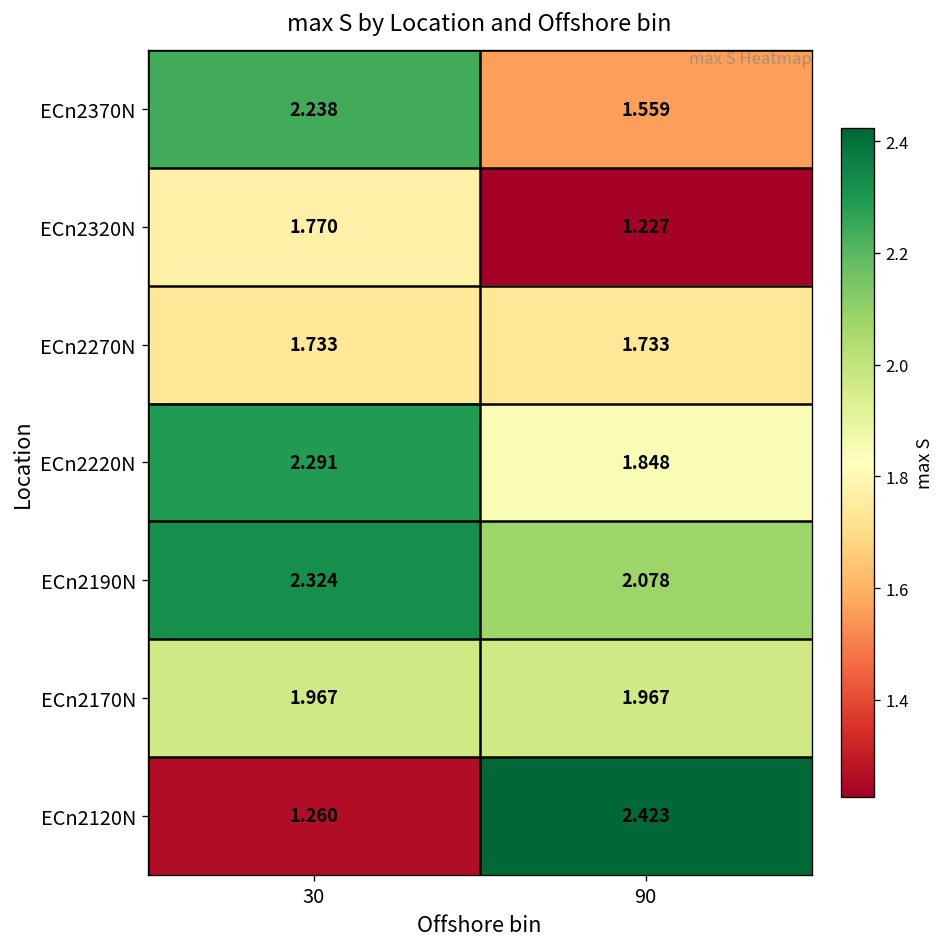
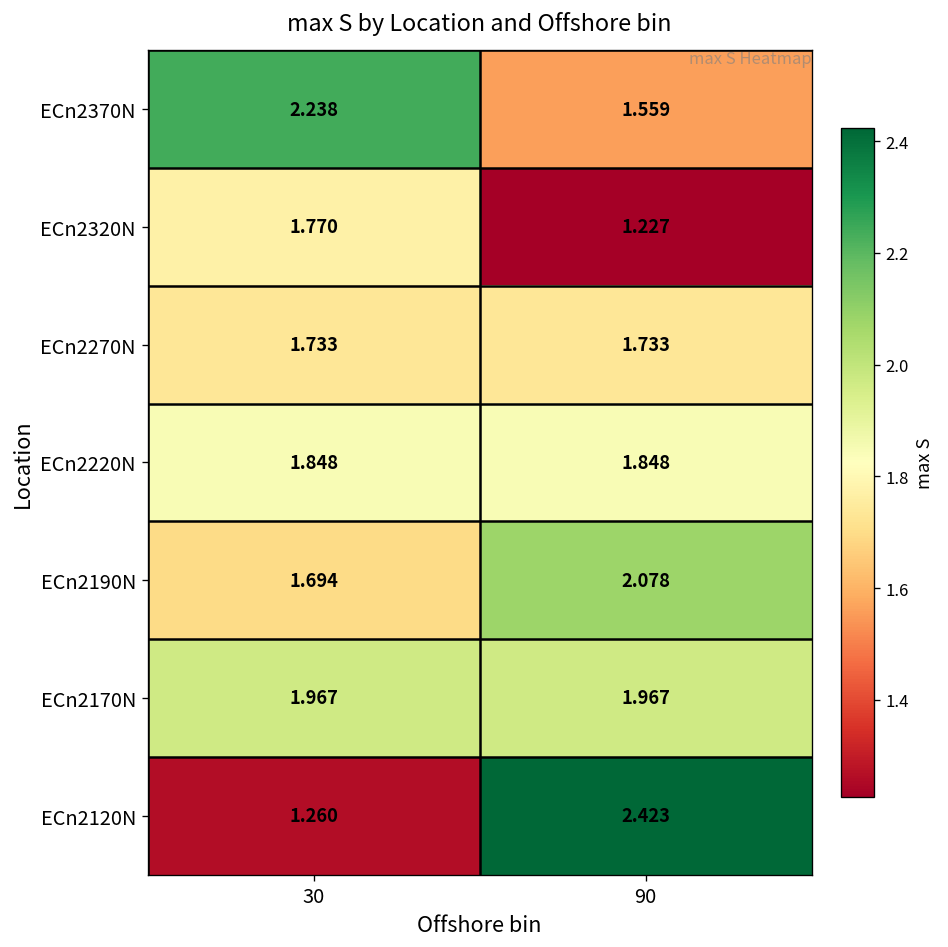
ECn2220N, 30: 2.291 -> 1.848
ECn2190N, 30: 2.324 -> 1.694
